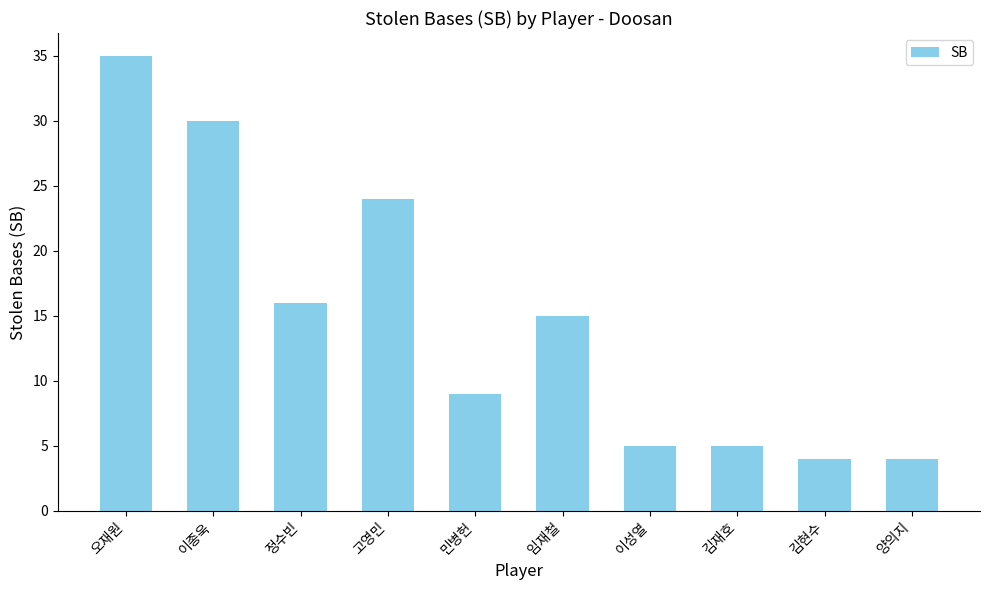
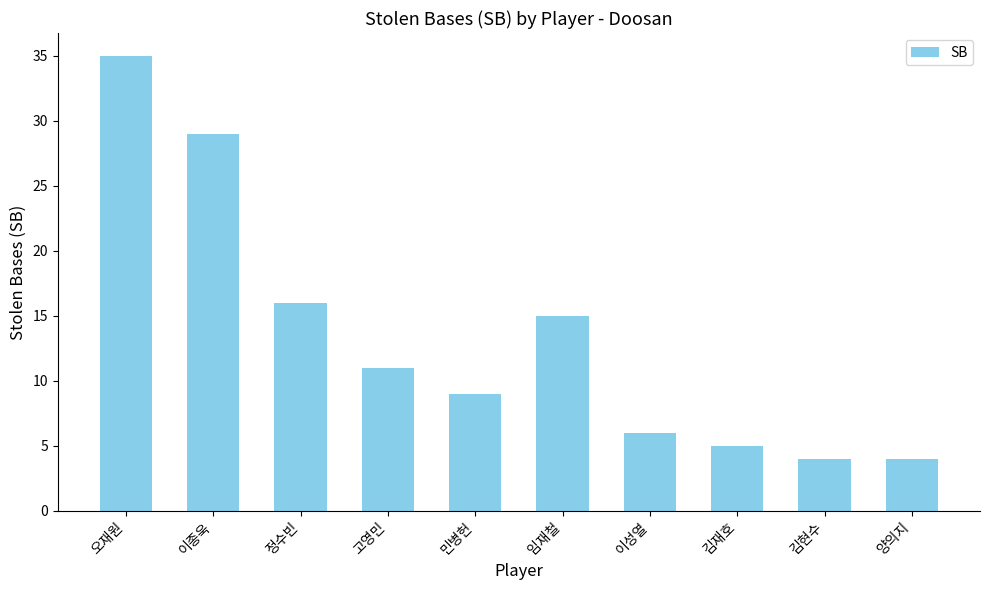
이종욱: 30 -> 29
고영민: 24 -> 11
이성열: 5 -> 6
